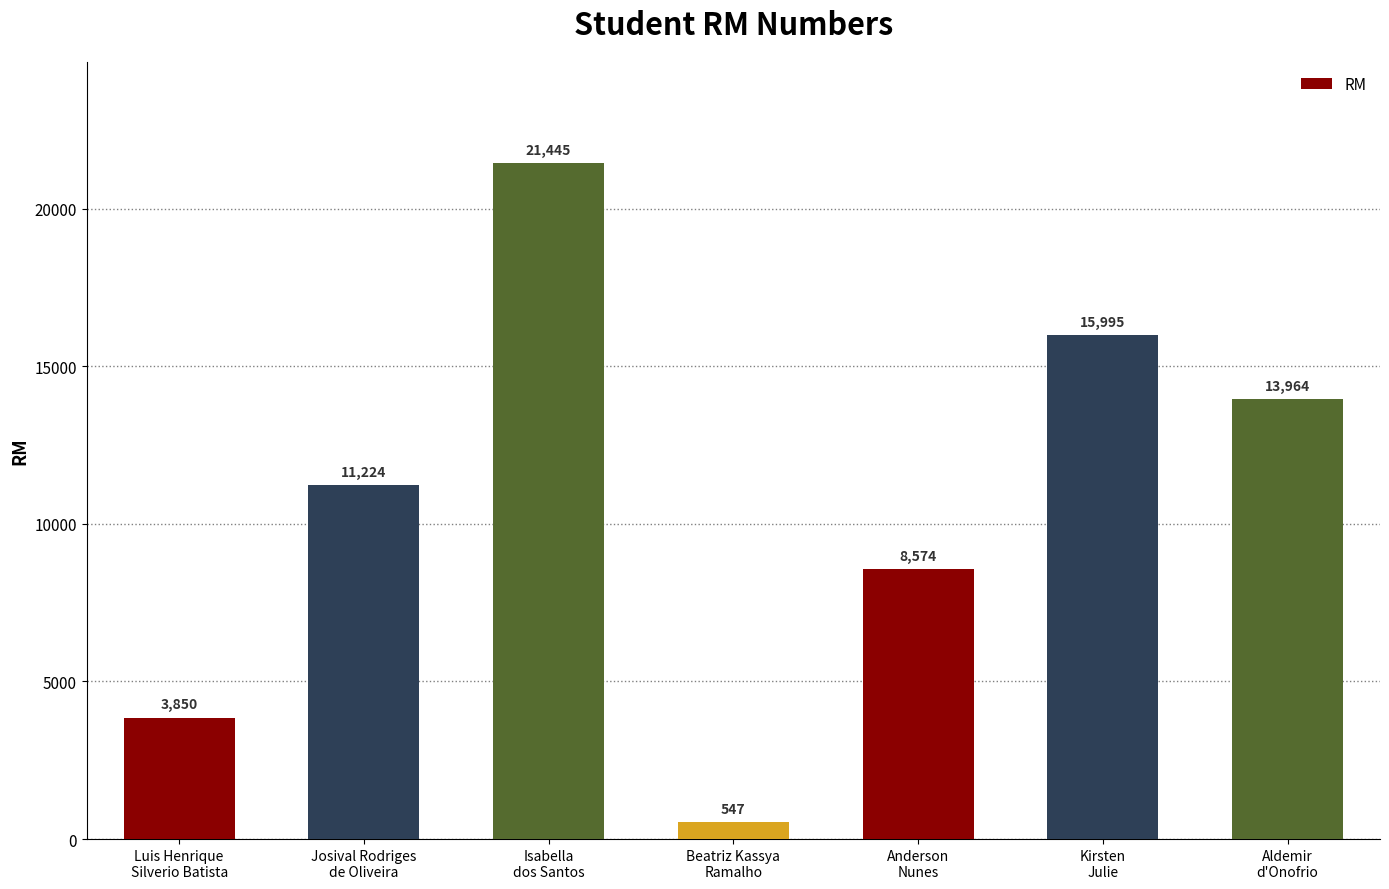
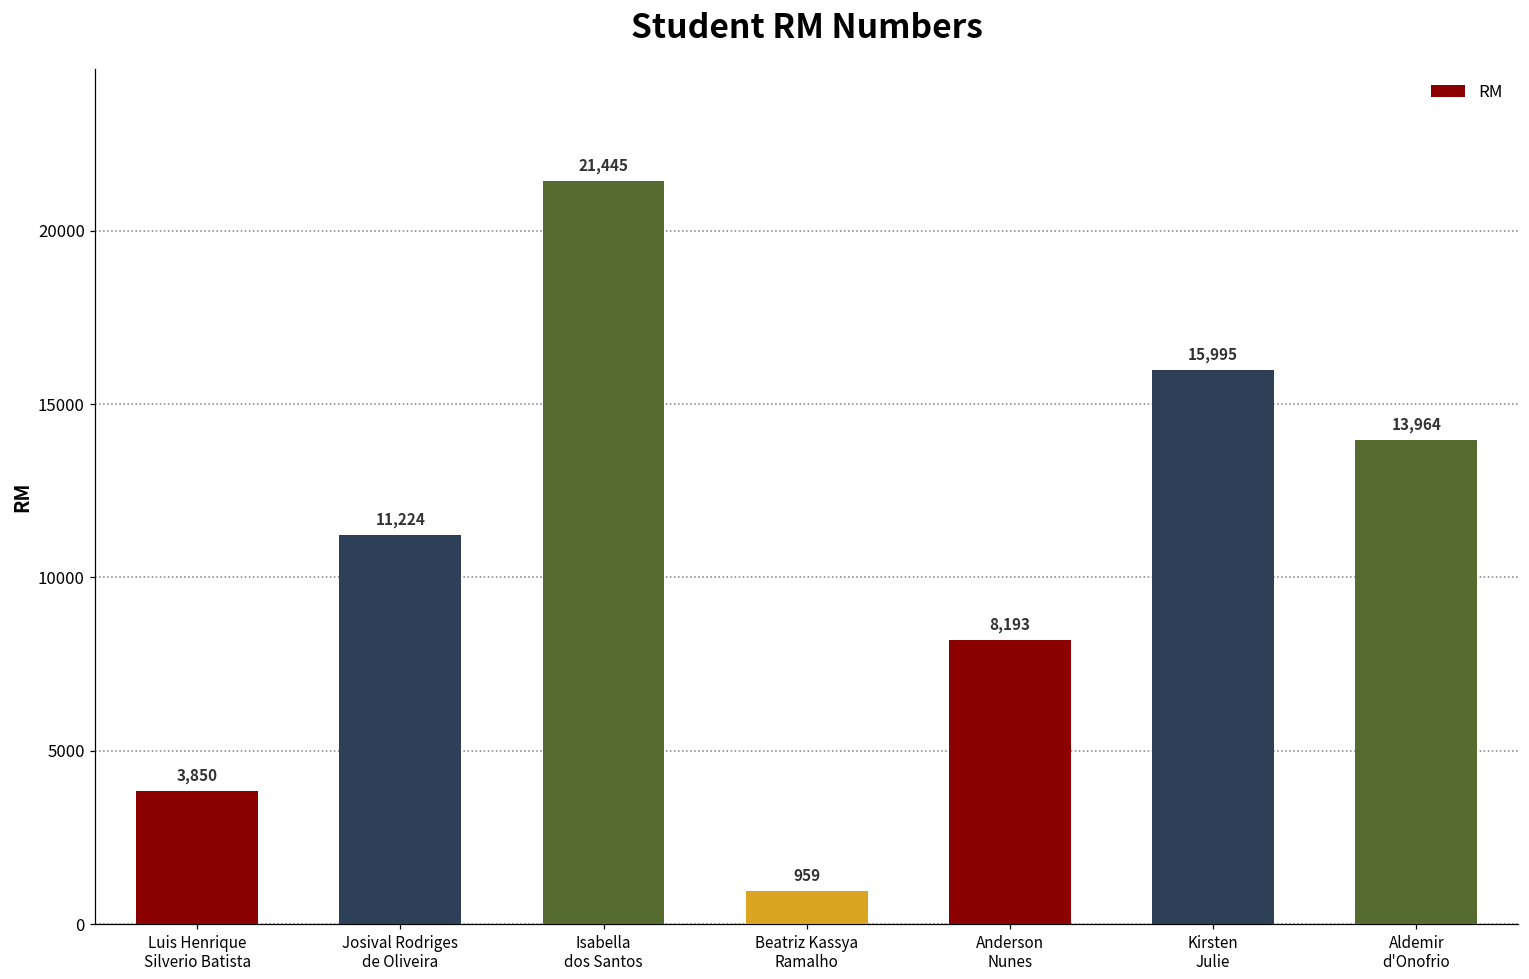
Beatriz Kassya Ramalho: 547 -> 959
Anderson Nunes: 8,574 -> 8,193
